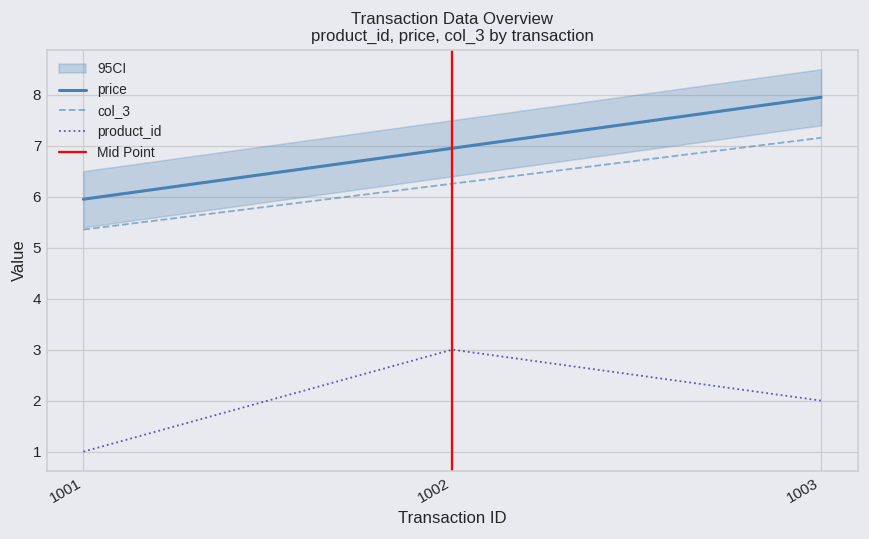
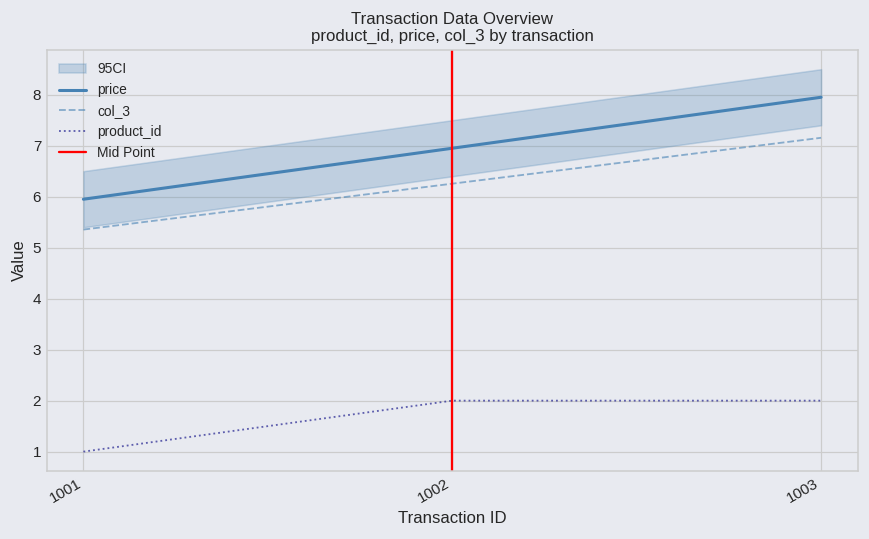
product_id, 1002: 3 -> 2
